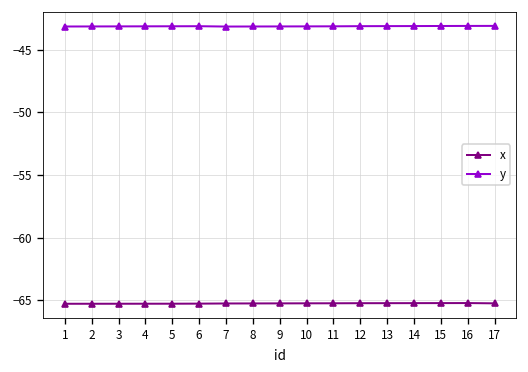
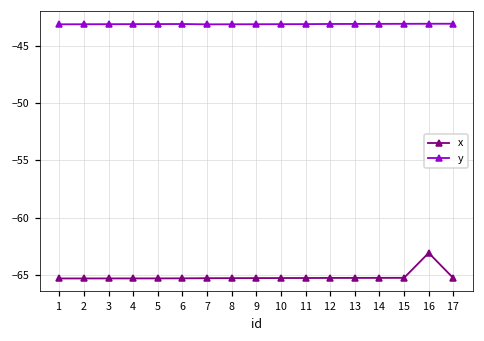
x, 16: -65.2 -> -63.1
